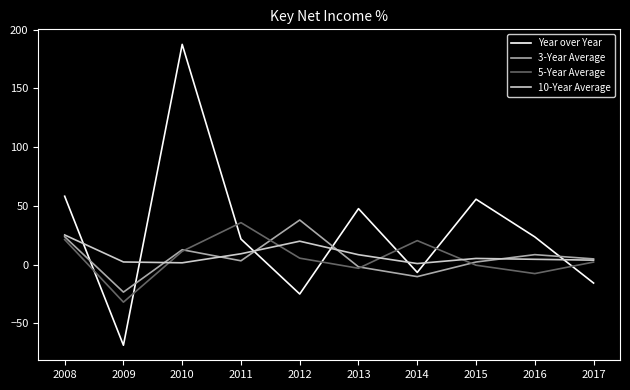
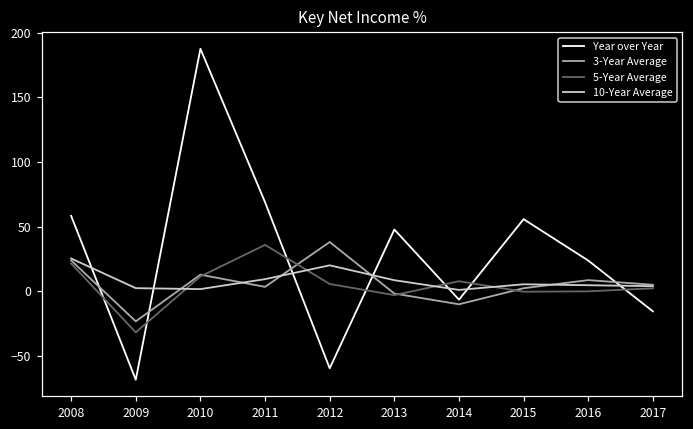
Year over Year, 2011: 22 -> 69
Year over Year, 2012: -25 -> -60
5-Year Average, 2014: 20 -> 8
5-Year Average, 2016: -8 -> 0
